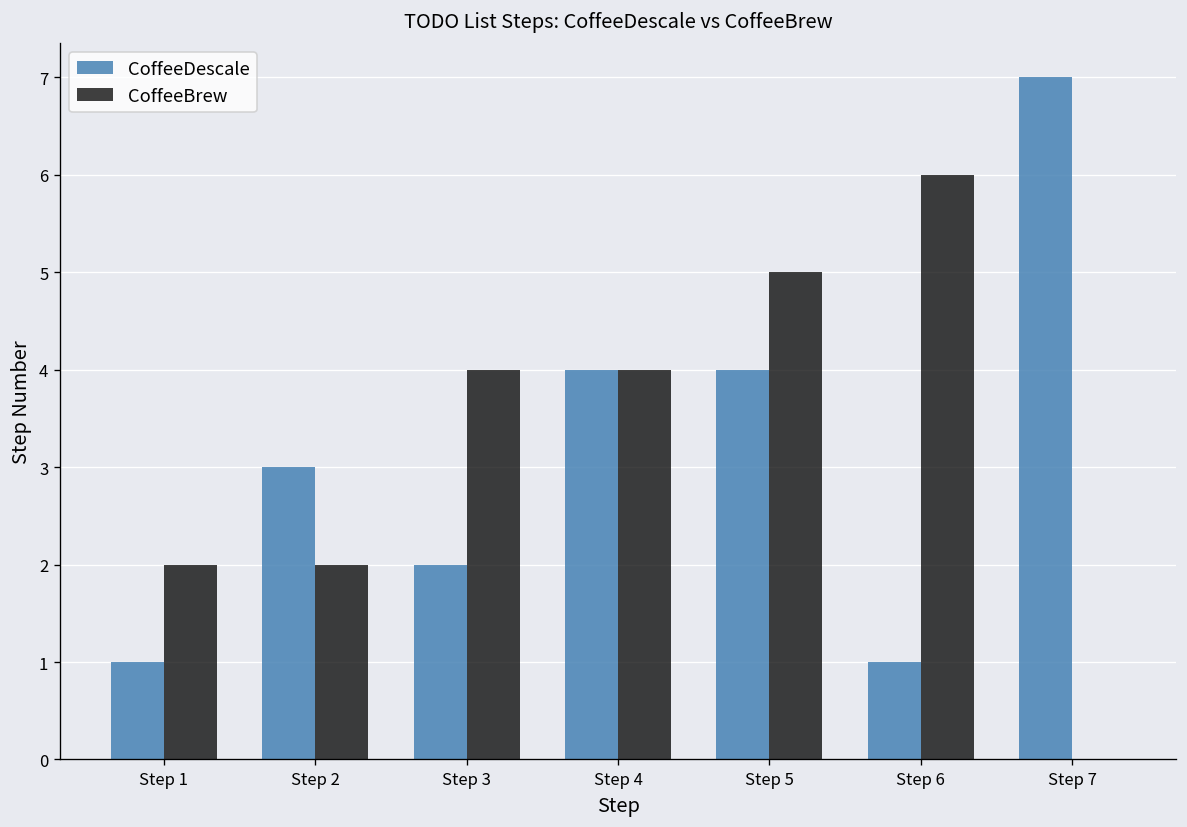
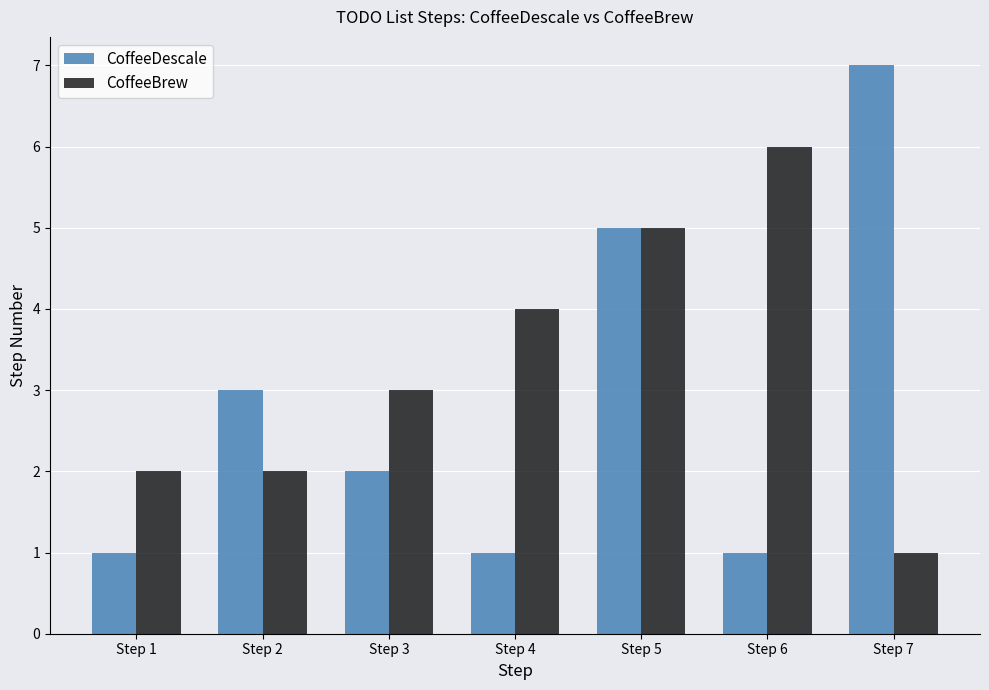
CoffeeBrew, Step 3: 4 -> 3
CoffeeDescale, Step 4: 4 -> 1
CoffeeDescale, Step 5: 4 -> 5
CoffeeBrew, Step 7: 0 -> 1
